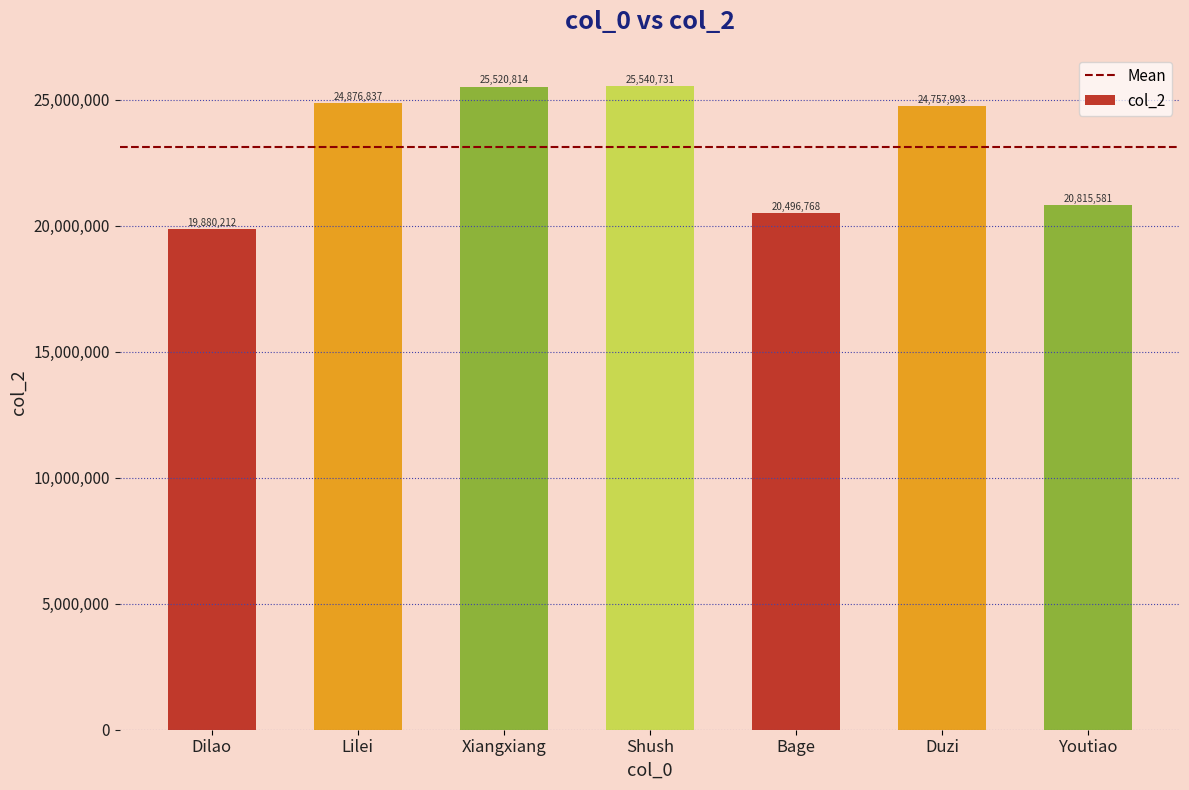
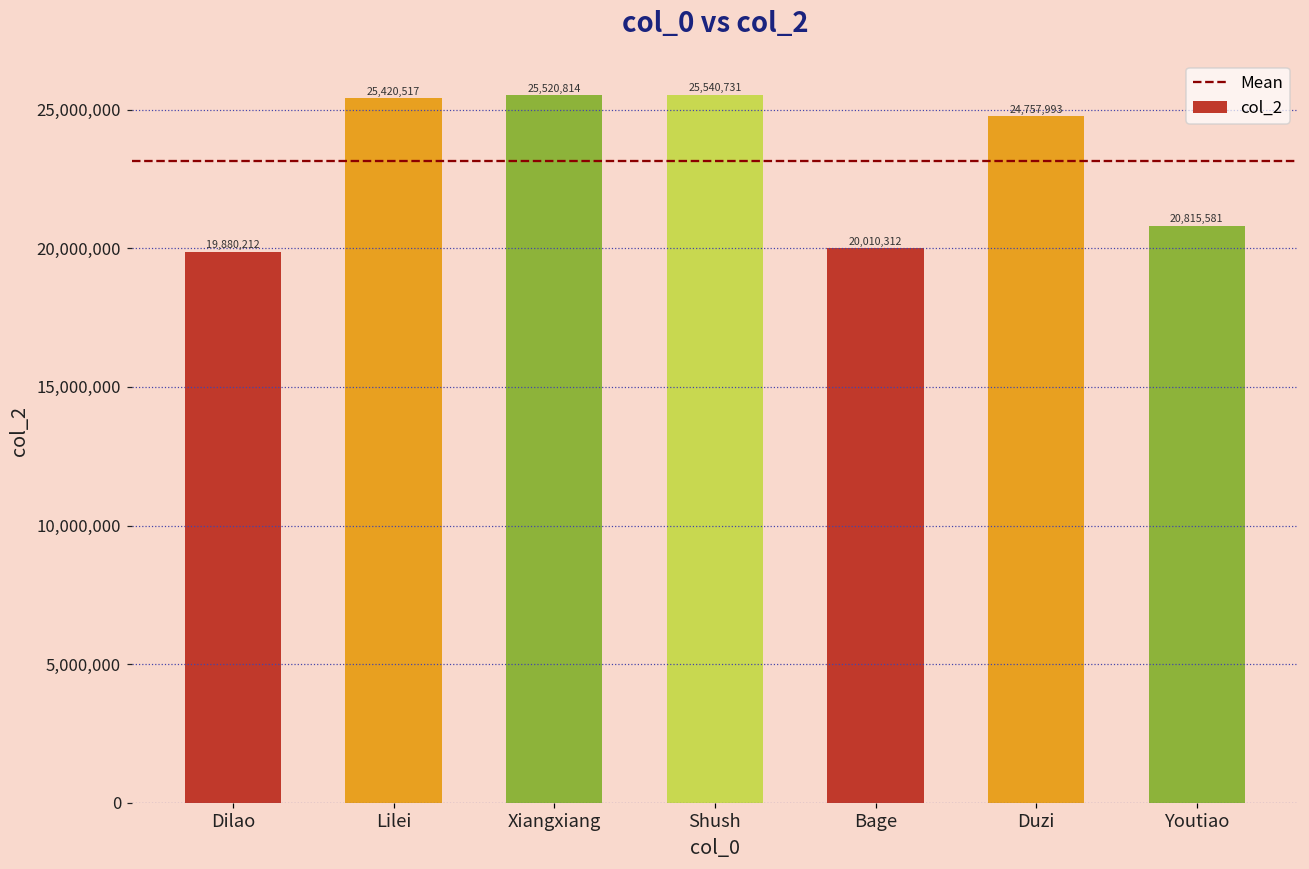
Lilei: 24,876,837 -> 25,420,517
Bage: 20,496,768 -> 20,010,312
